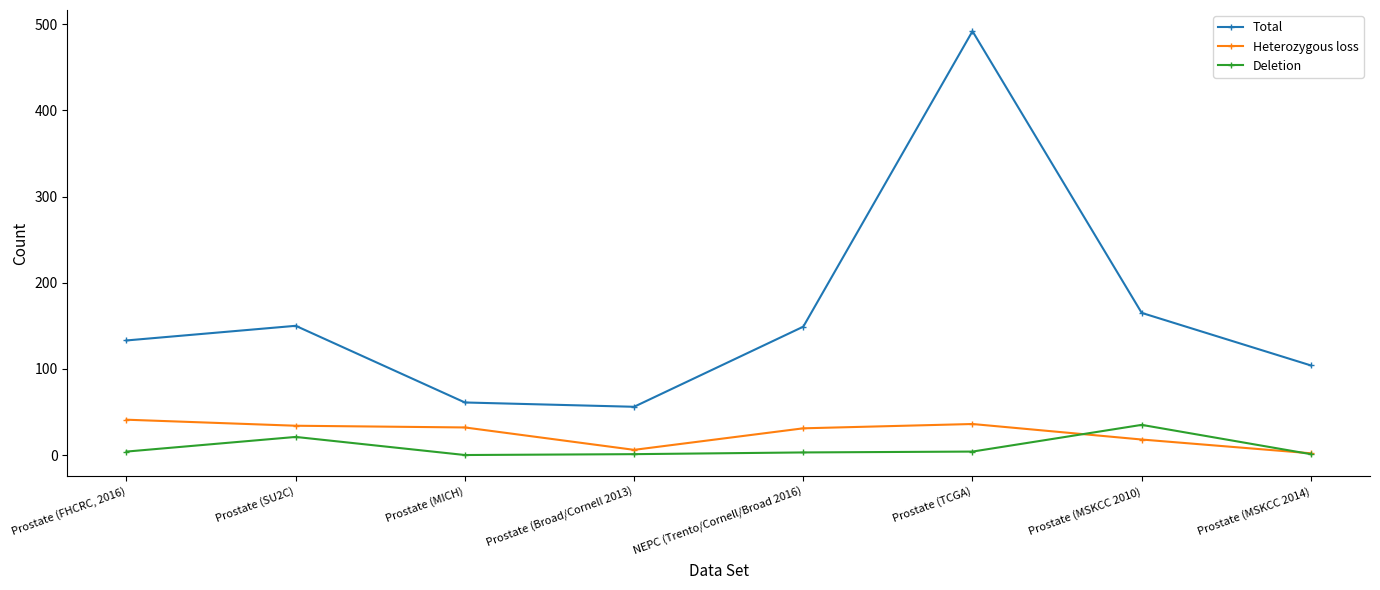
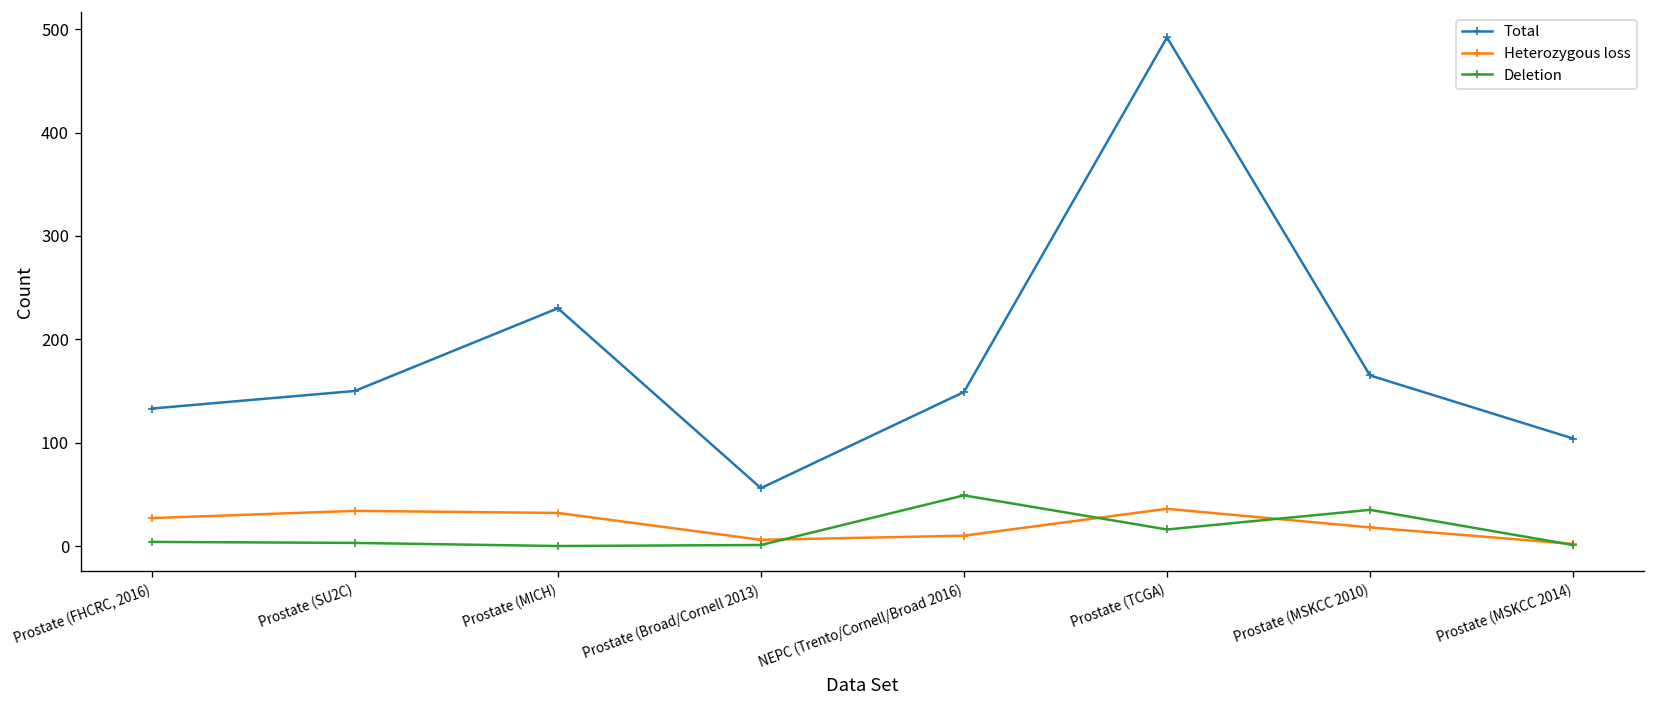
Heterozygous loss, Prostate (FHCRC, 2016): 40 -> 30
Deletion, Prostate (SU2C): 20 -> 0
Total, Prostate (MICH): 60 -> 230
Heterozygous loss, NEPC (Trento/Cornell/Broad 2016): 30 -> 10
Deletion, NEPC (Trento/Cornell/Broad 2016): 0 -> 50
Deletion, Prostate (TCGA): 0 -> 20
